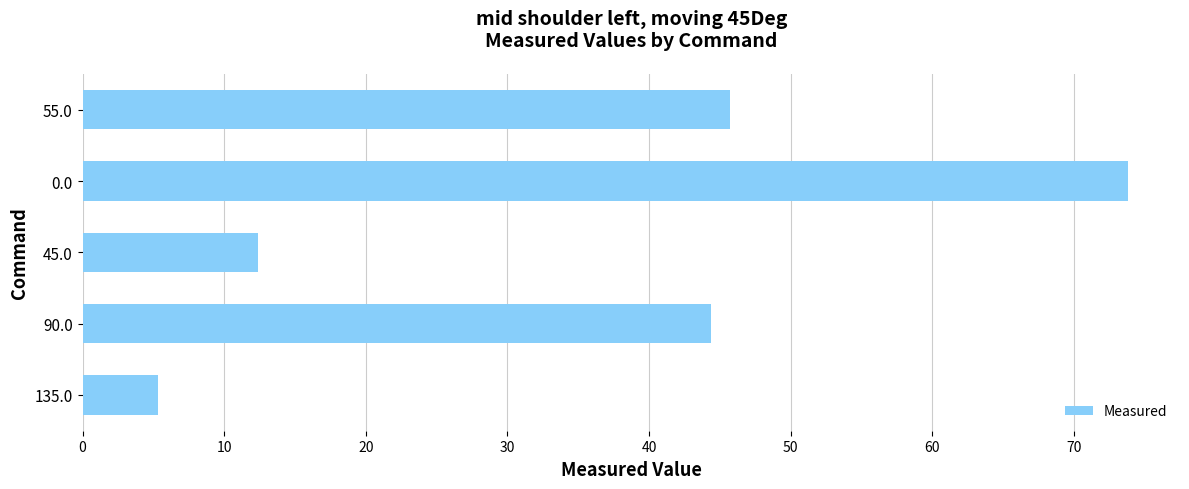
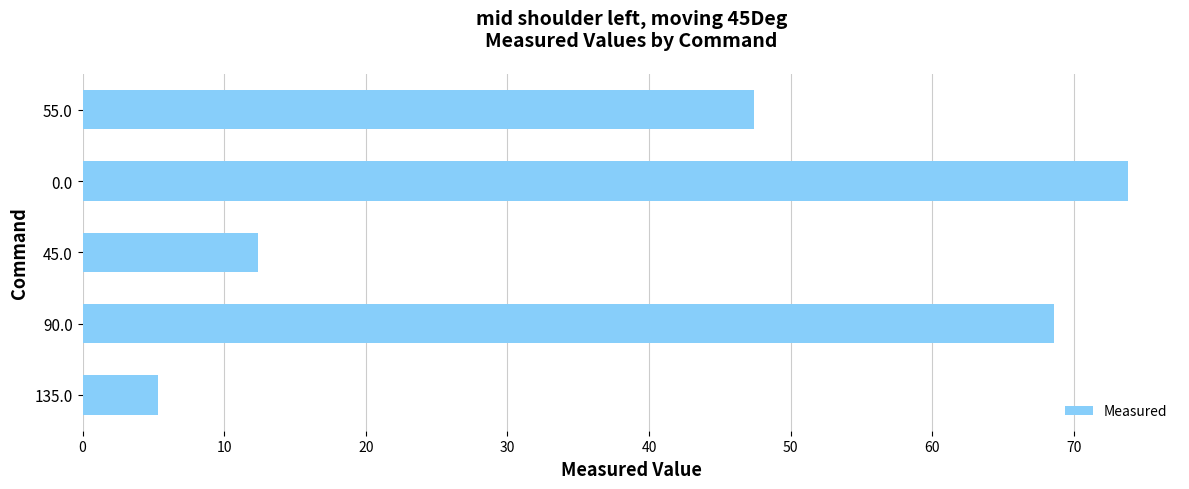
55.0: 45.7 -> 47.4
90.0: 44.4 -> 68.6
